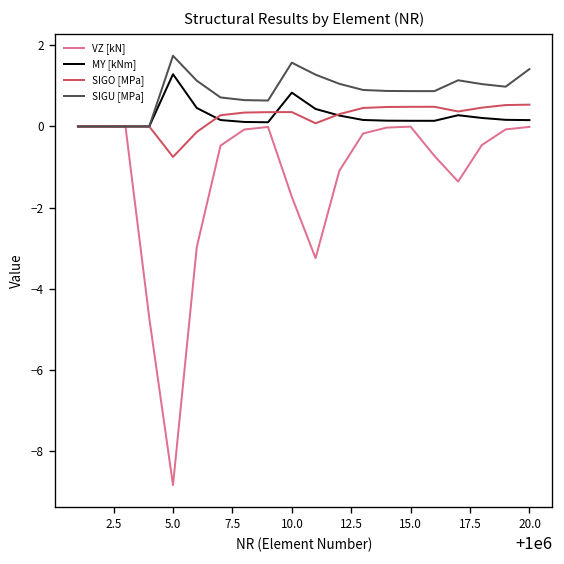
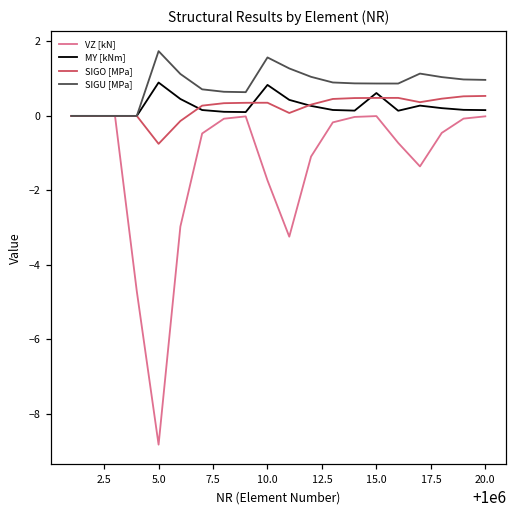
MY [kNm], 5.0: 1.3 -> 0.9
MY [kNm], 15.0: 0.1 -> 0.6
SIGU [MPa], 20.0: 1.4 -> 1.0
